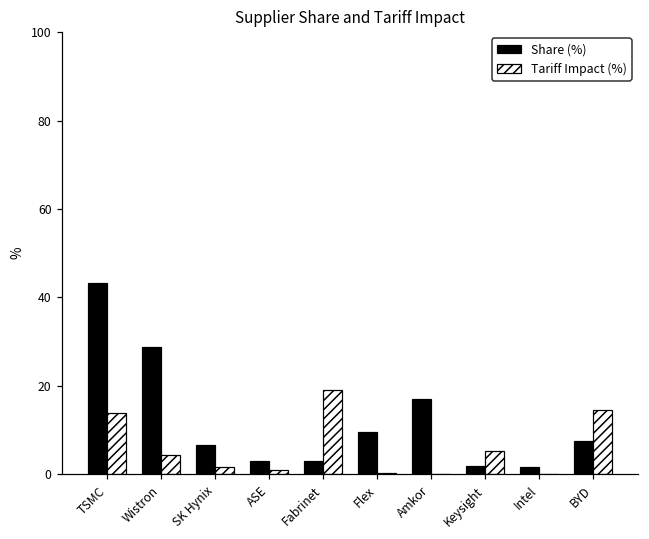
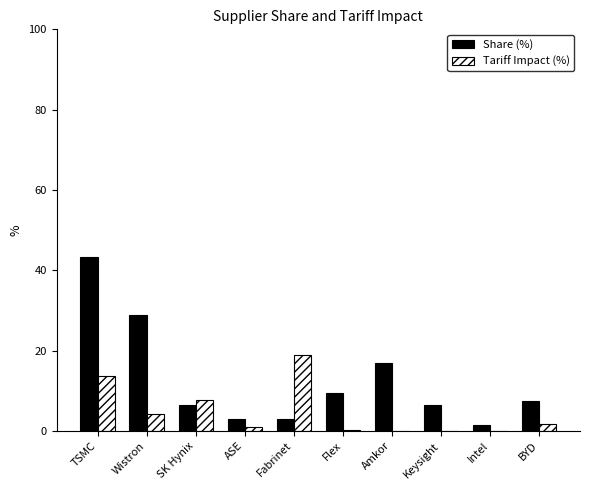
Tariff Impact (%), SK Hynix: 2 -> 8
Share (%), Keysight: 2 -> 6
Tariff Impact (%), Keysight: 5 -> 0
Tariff Impact (%), BYD: 15 -> 2
